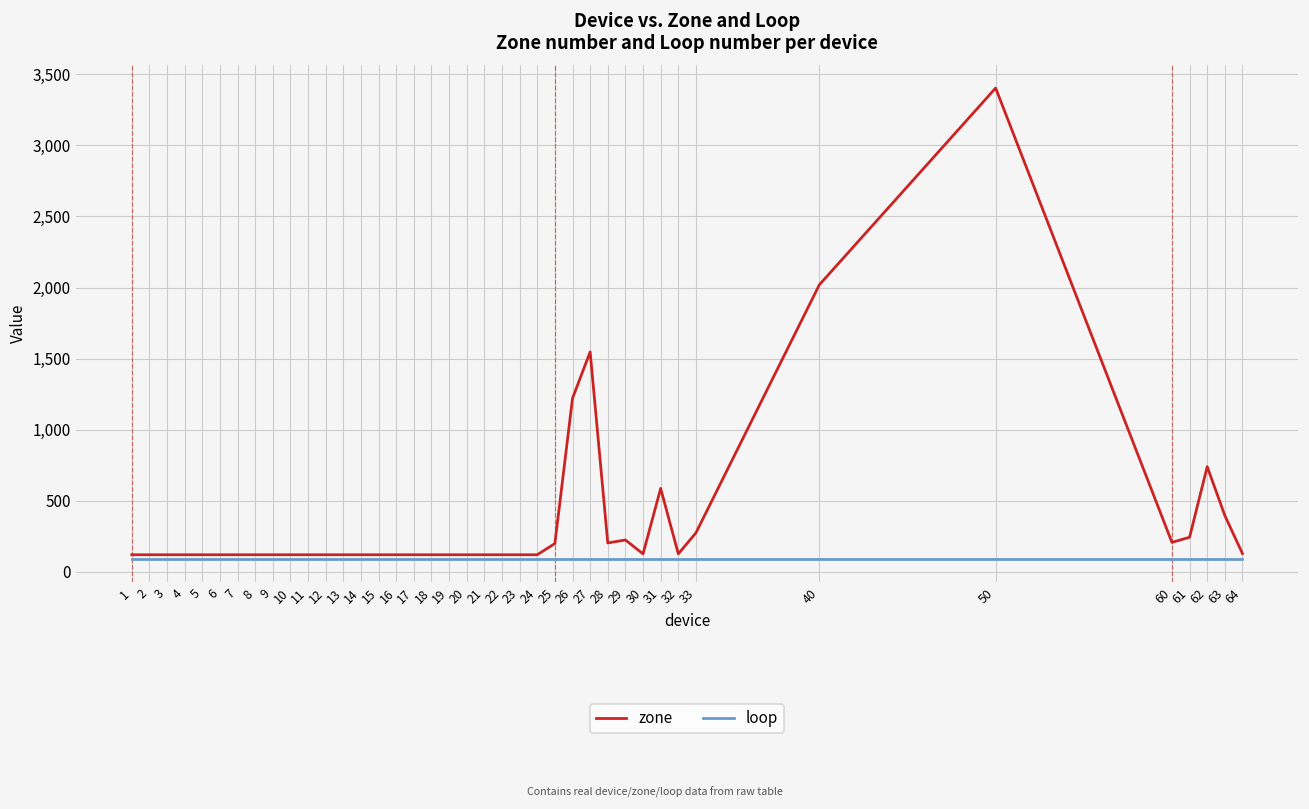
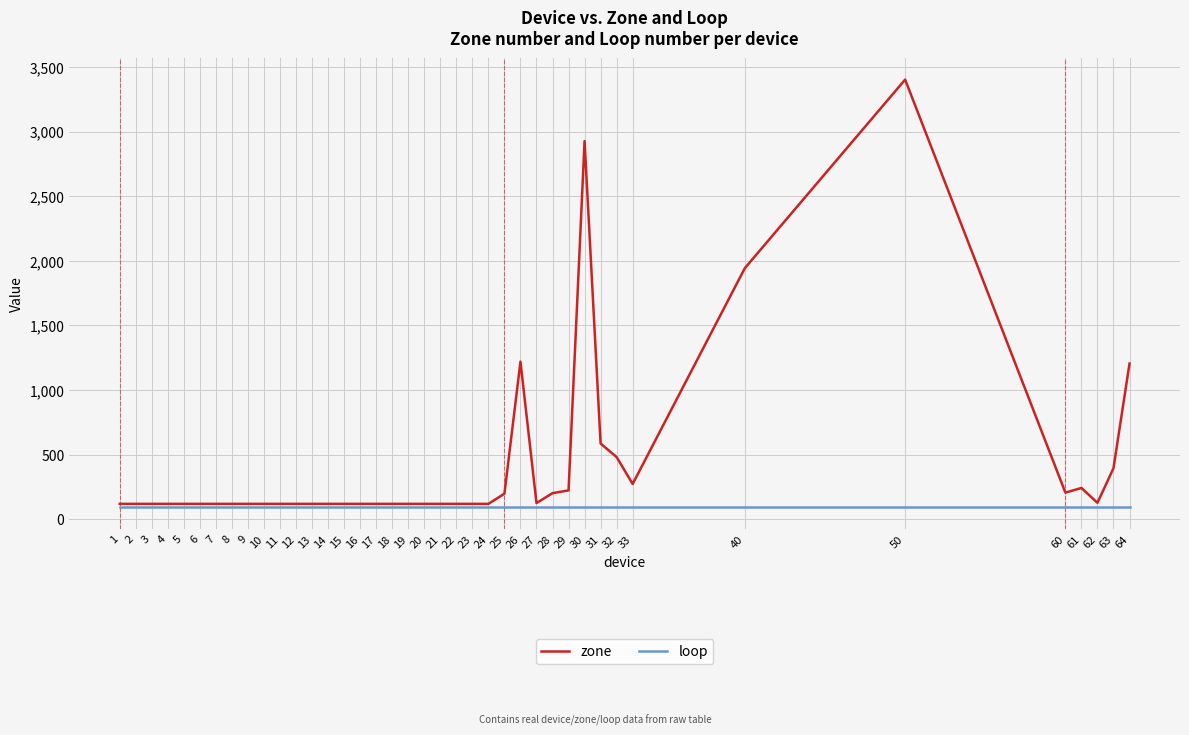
zone, 27: 1,550 -> 130
zone, 30: 130 -> 2,930
zone, 32: 130 -> 480
zone, 40: 2,020 -> 1,940
zone, 62: 740 -> 130
zone, 64: 130 -> 1,210
